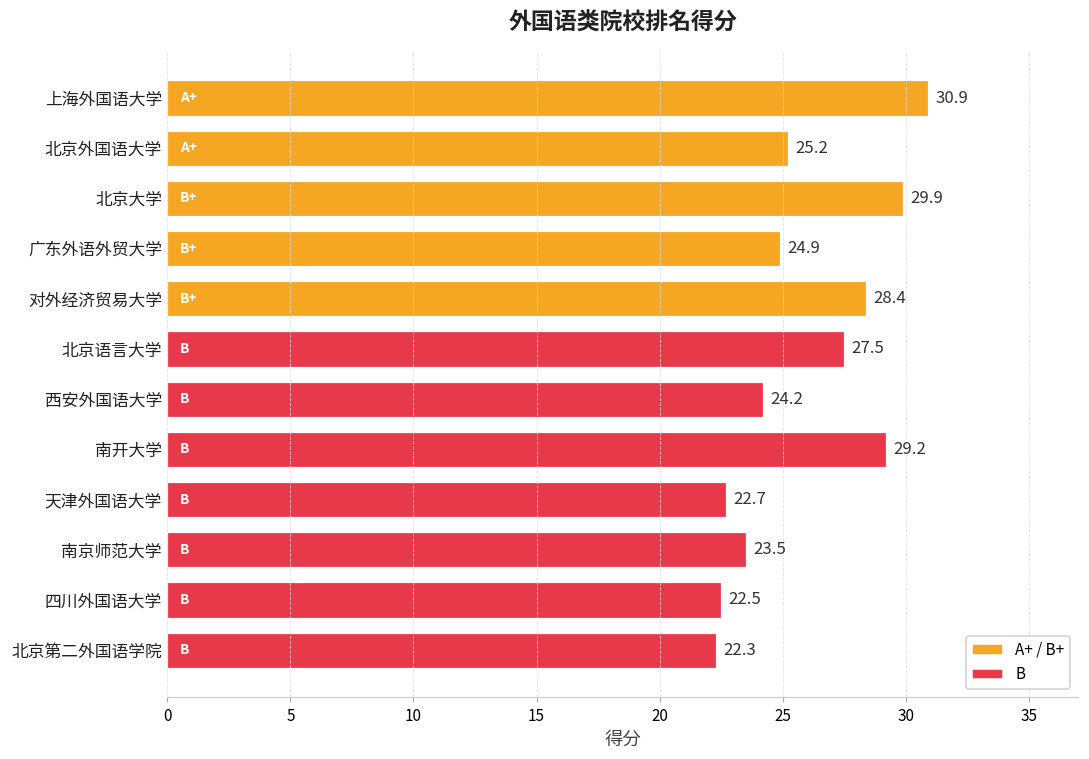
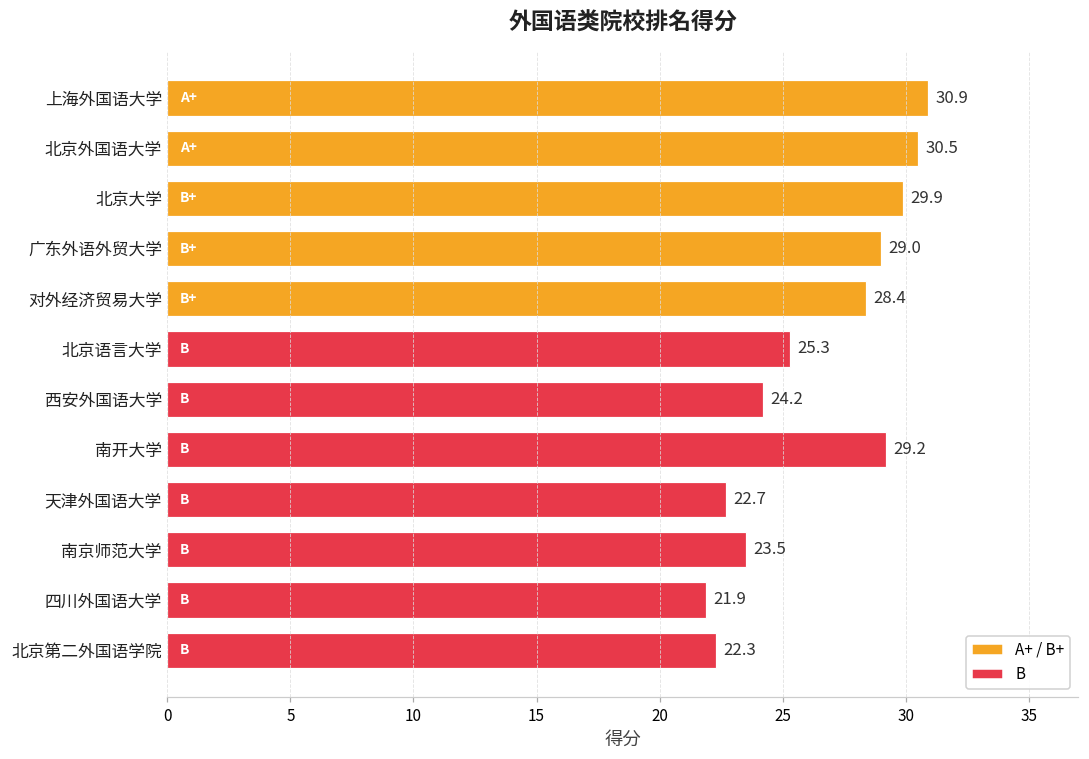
北京外国语大学: 25.2 -> 30.5
广东外语外贸大学: 24.9 -> 29.0
北京语言大学: 27.5 -> 25.3
四川外国语大学: 22.5 -> 21.9
